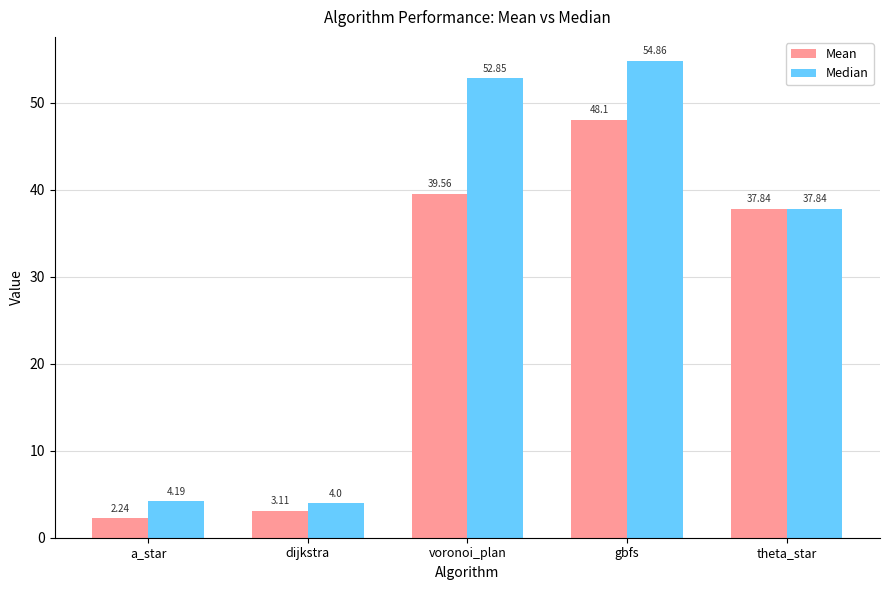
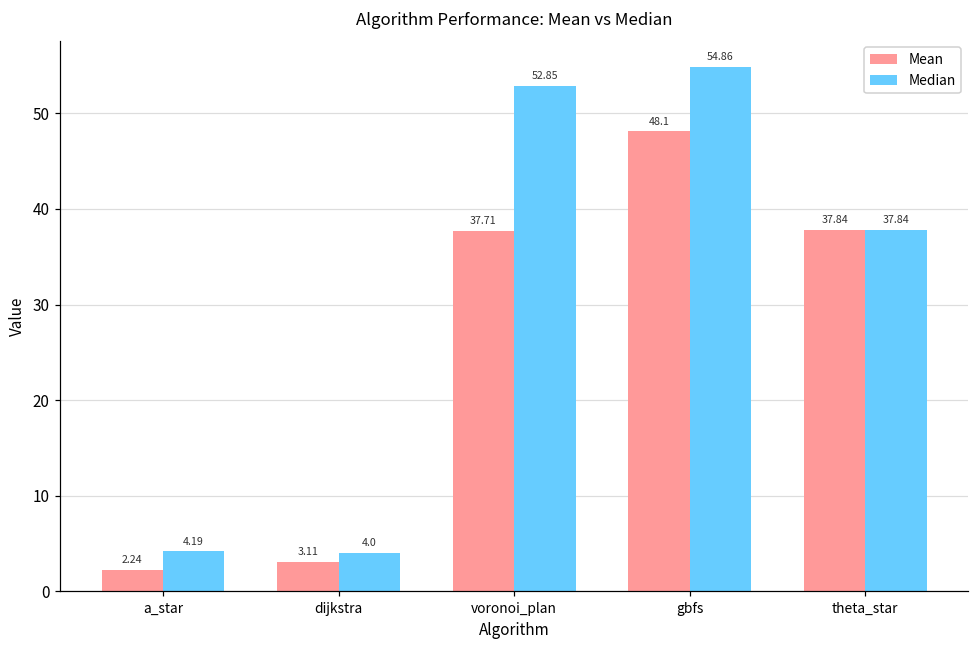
Mean, voronoi_plan: 39.56 -> 37.71
